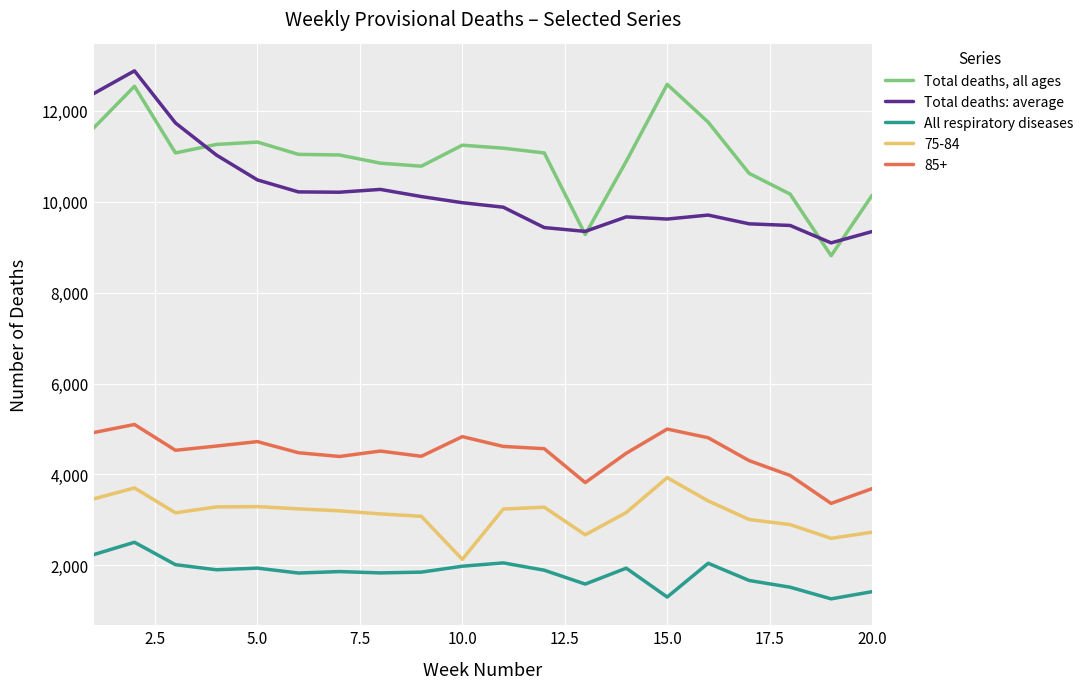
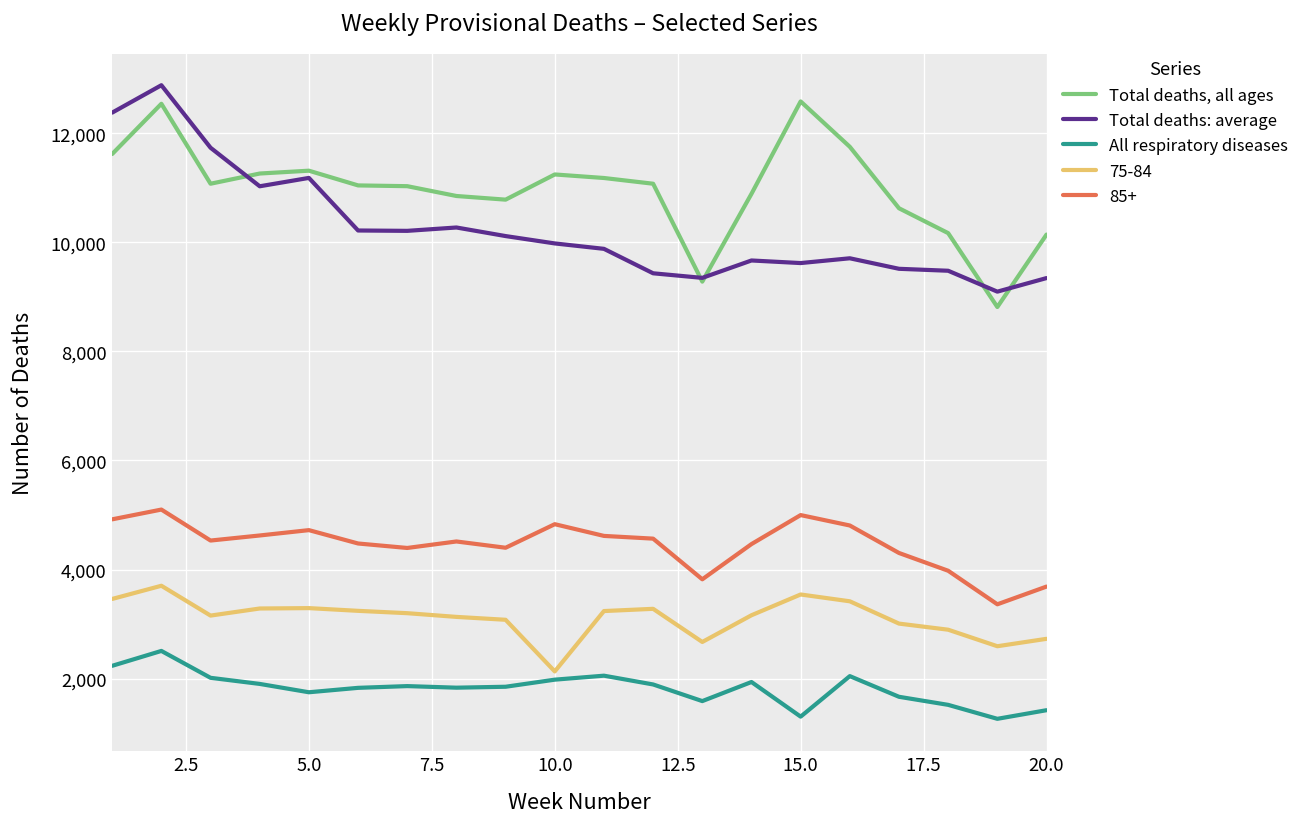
Total deaths: average, 5.0: 10,500 -> 11,200
All respiratory diseases, 5.0: 1,900 -> 1,800
75-84, 15.0: 3,900 -> 3,500
